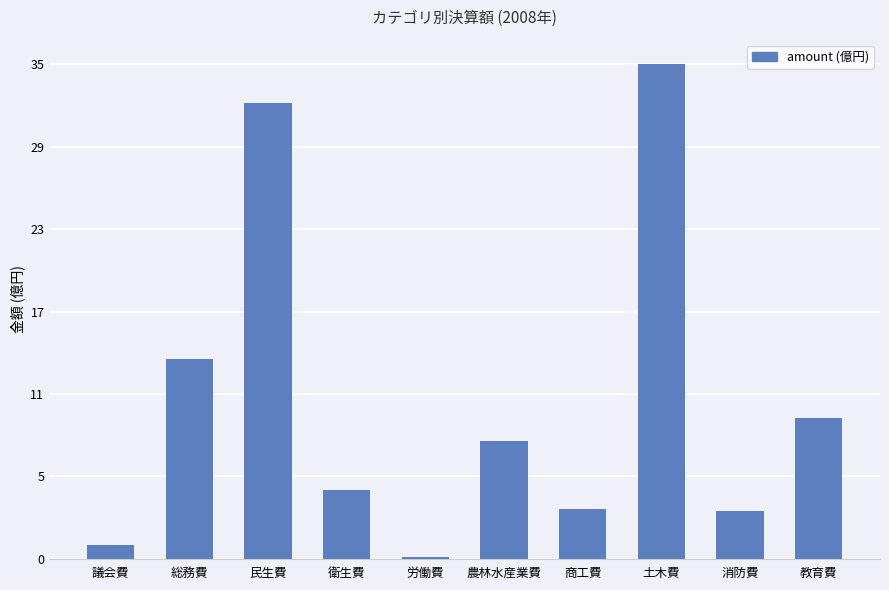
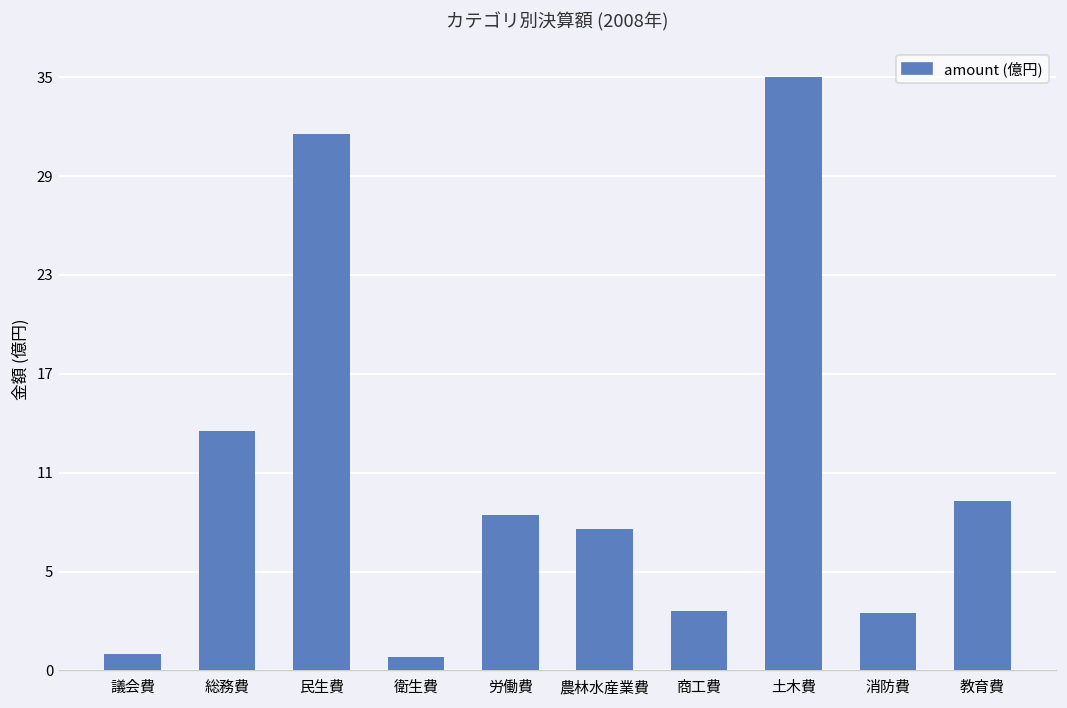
民生費: 32.3 -> 31.7
衛生費: 4.8 -> 0.8
労働費: 0.1 -> 9.2
